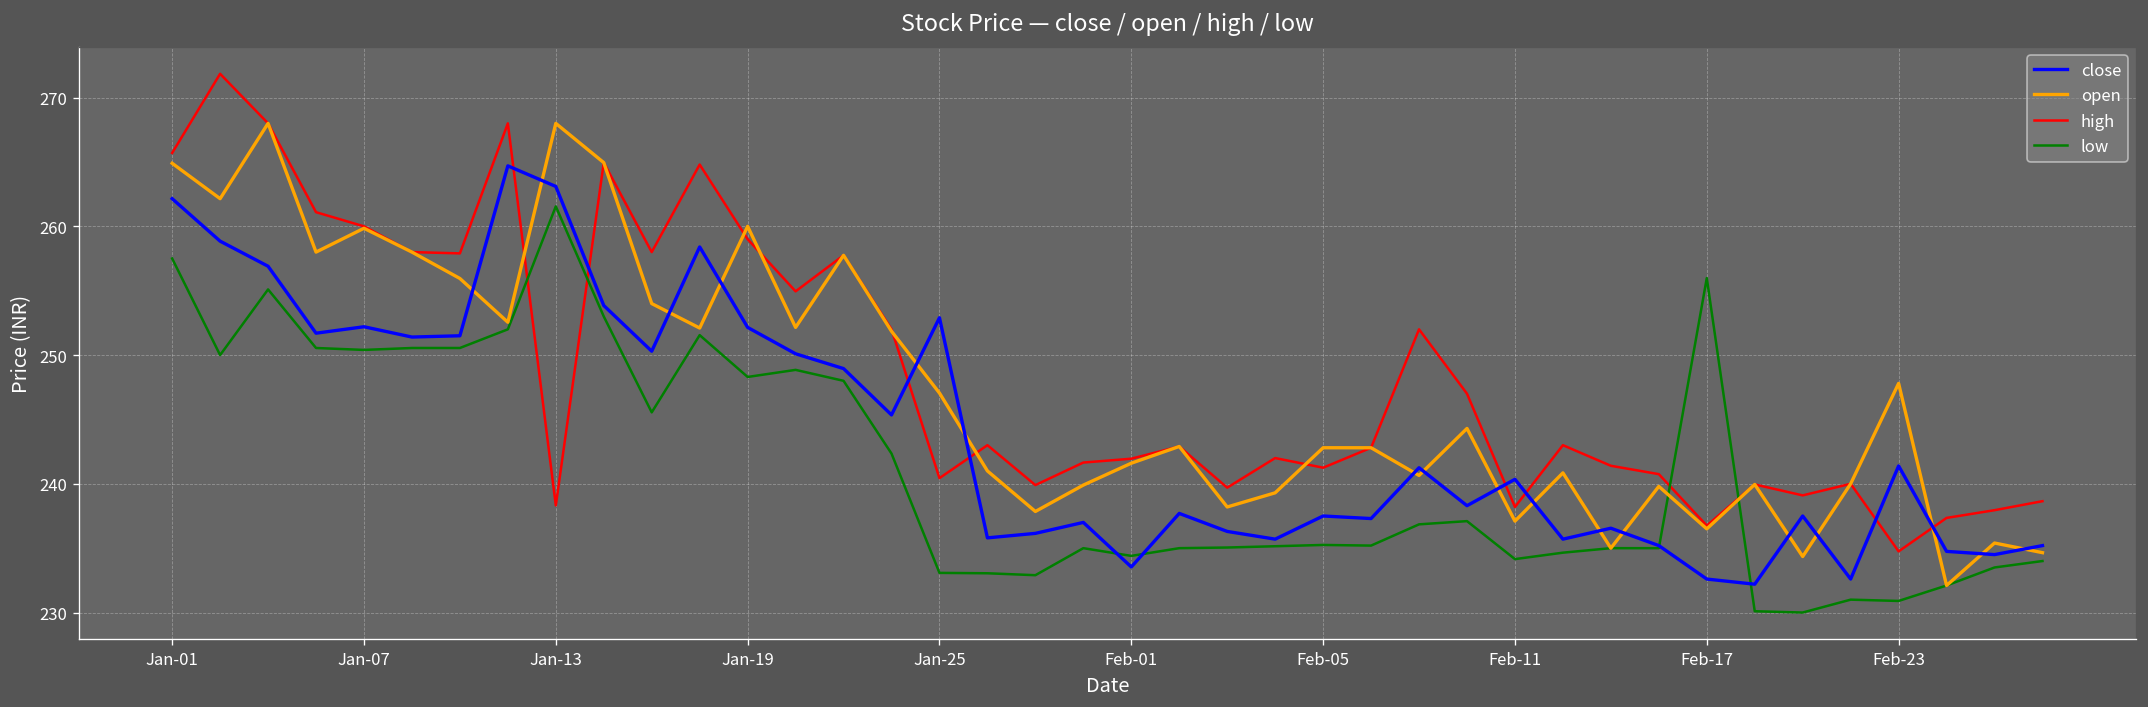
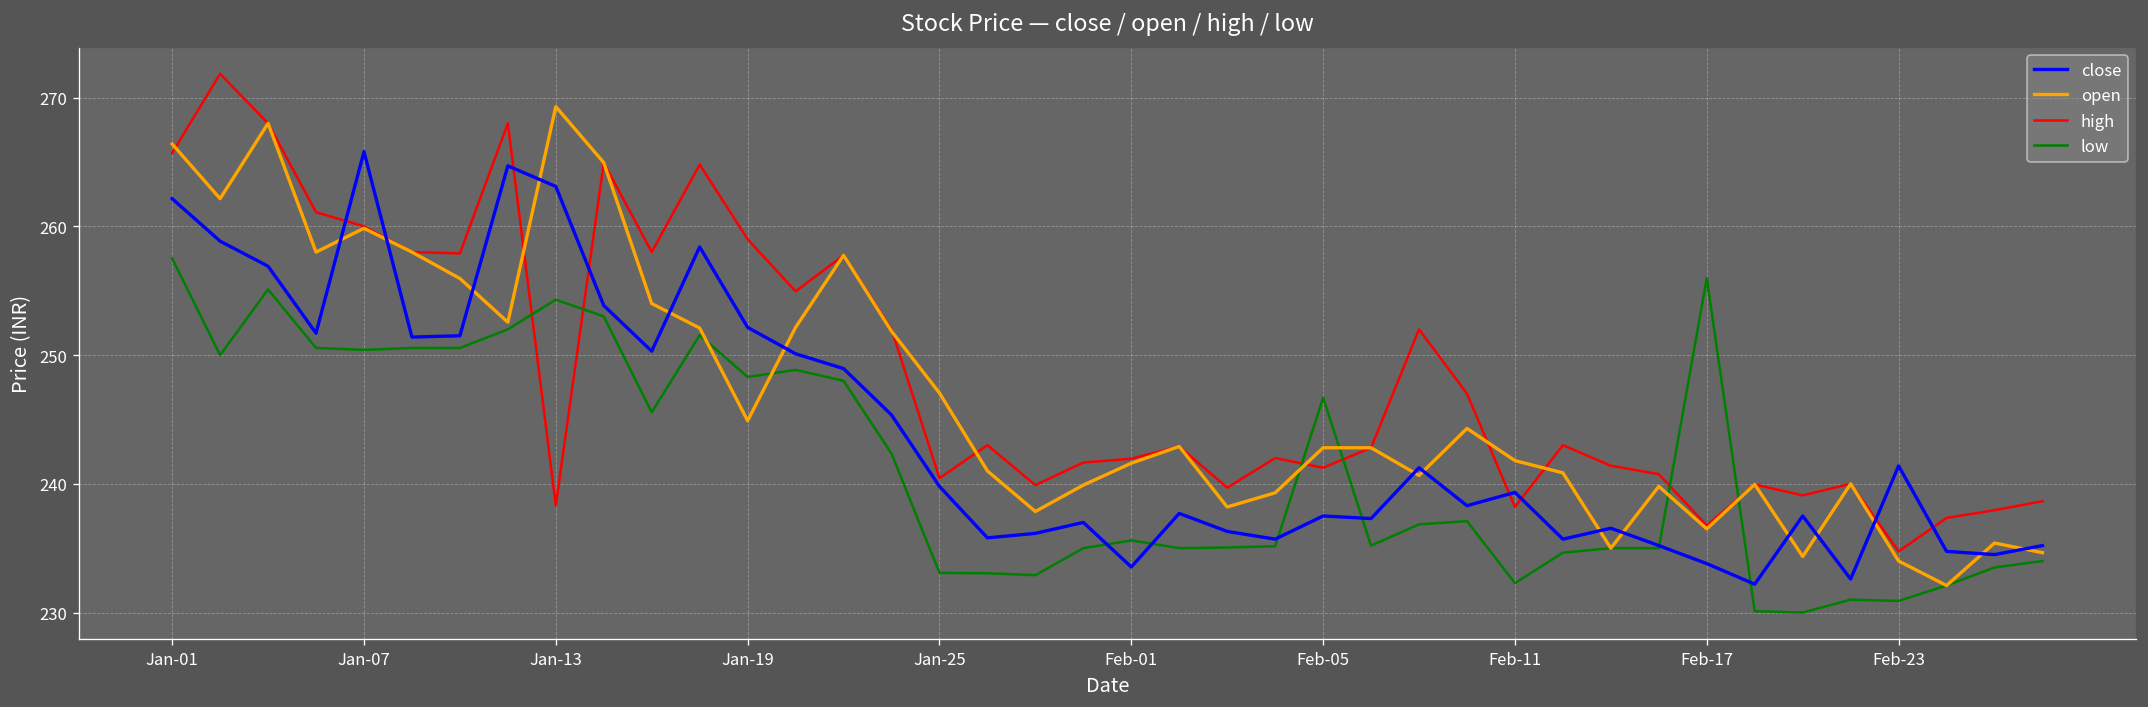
open, Jan-01: 264.9 -> 266.4
close, Jan-07: 252.2 -> 265.8
open, Jan-13: 268.0 -> 269.3
low, Jan-13: 261.6 -> 254.3
open, Jan-19: 260.0 -> 244.9
close, Jan-25: 252.9 -> 239.8
low, Feb-01: 234.4 -> 235.6
low, Feb-05: 235.3 -> 246.7
close, Feb-11: 240.4 -> 239.3
open, Feb-11: 237.1 -> 241.8
low, Feb-11: 234.2 -> 232.3
close, Feb-17: 232.6 -> 233.8
open, Feb-23: 247.8 -> 234.0
